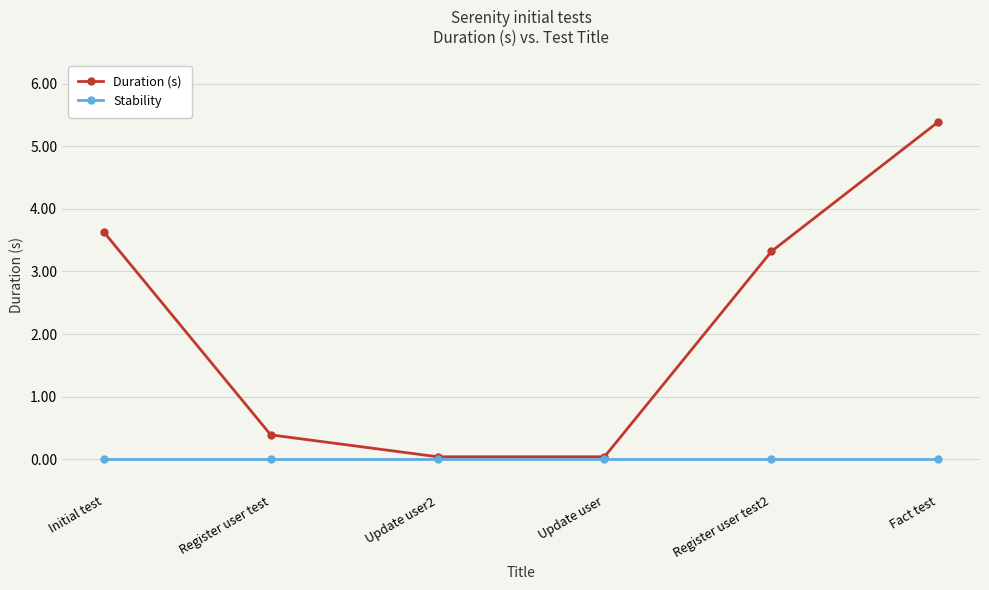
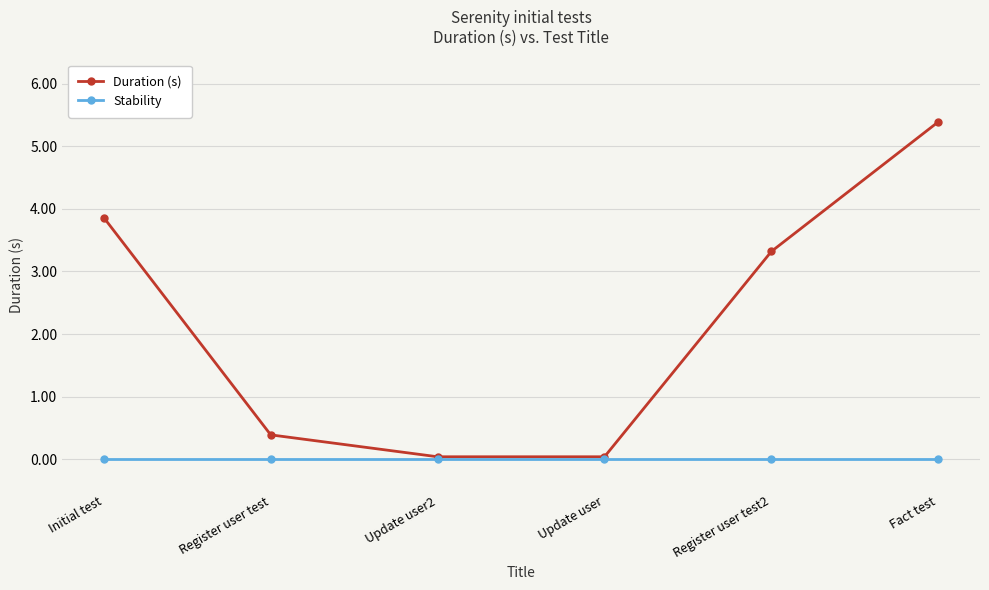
Duration (s), Initial test: 3.6 -> 3.9
